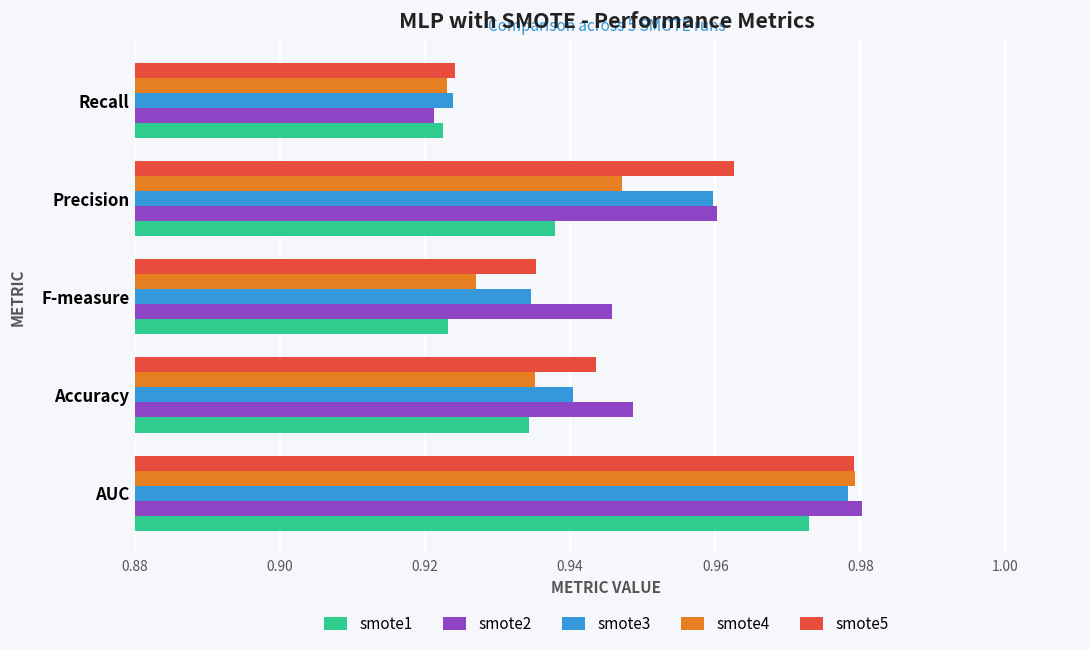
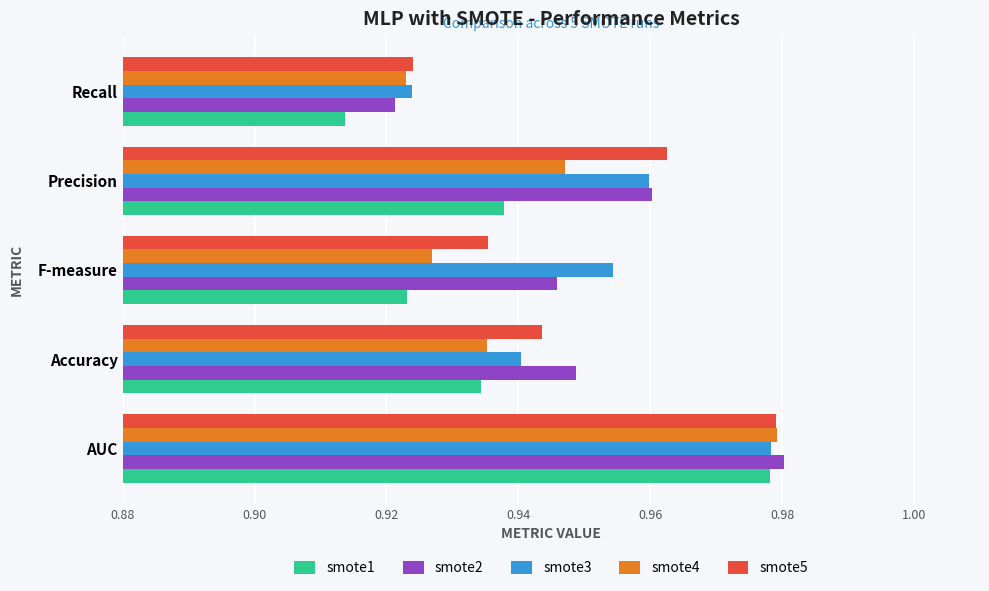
smote1, Recall: 0.922 -> 0.914
smote3, F-measure: 0.935 -> 0.954
smote1, AUC: 0.973 -> 0.978
